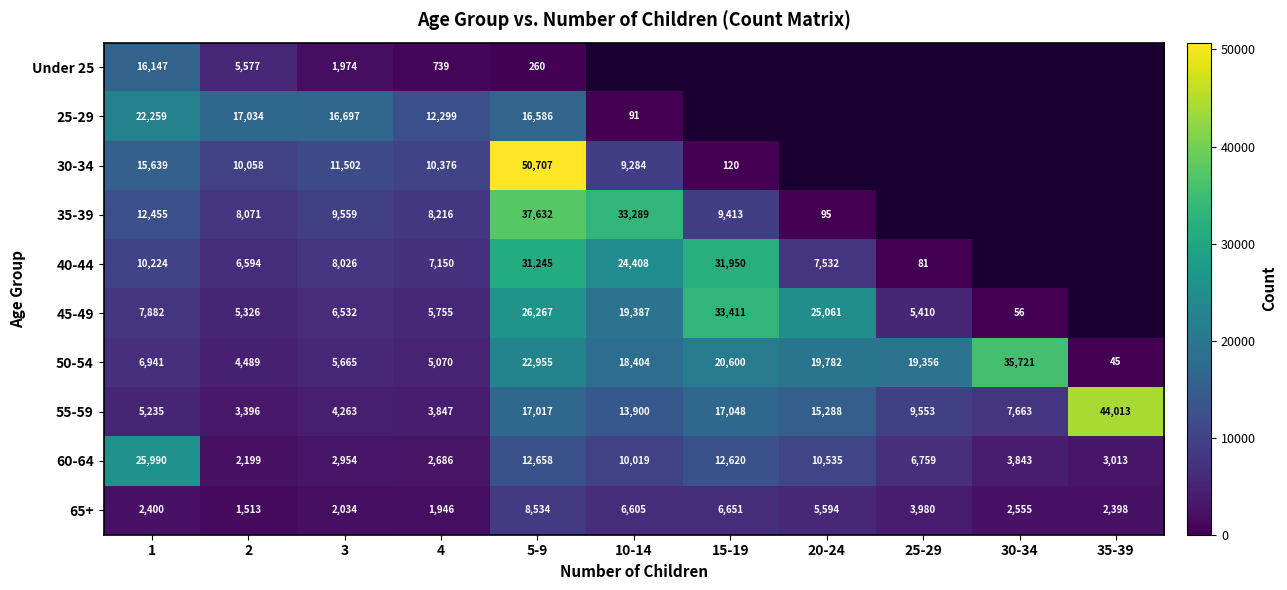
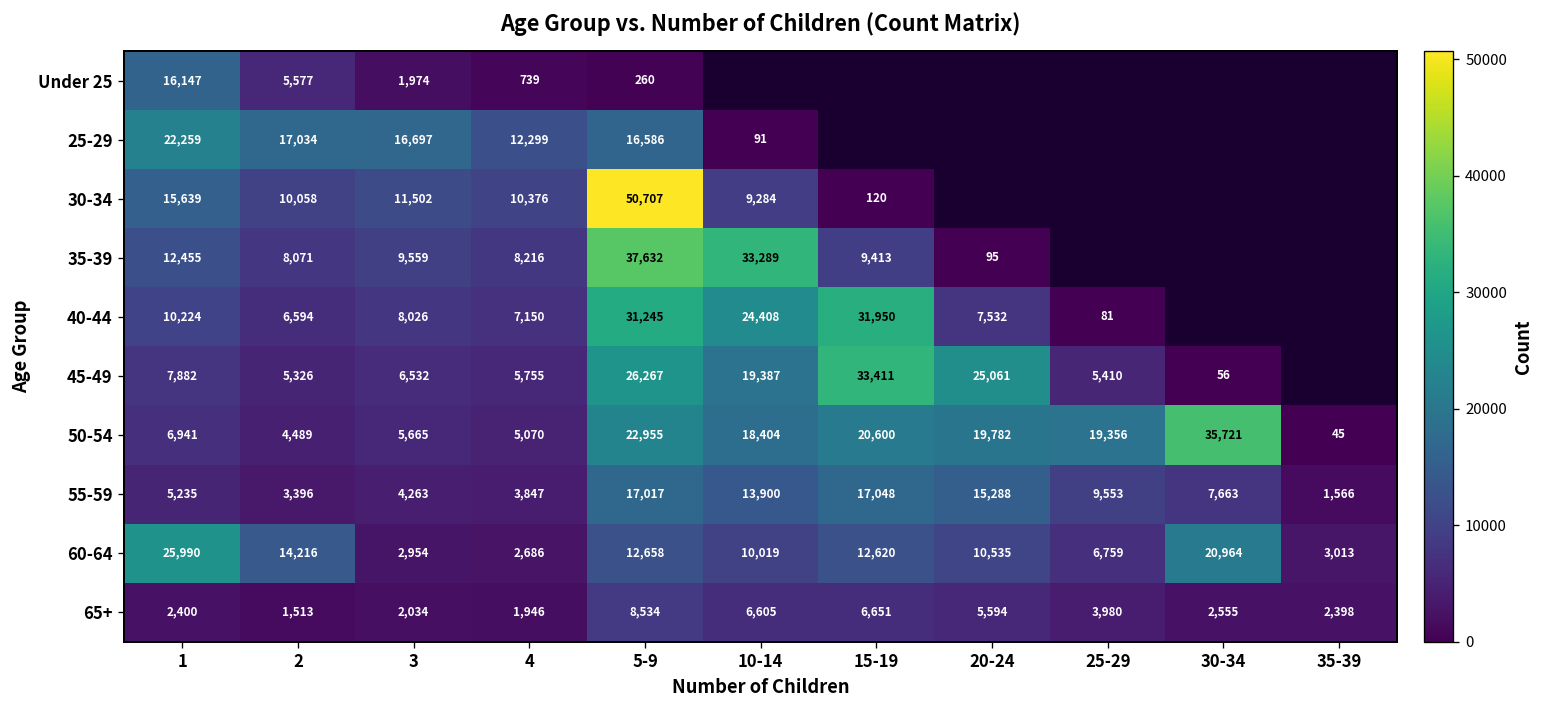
55-59, 35-39: 44,013 -> 1,566
60-64, 2: 2,199 -> 14,216
60-64, 30-34: 3,843 -> 20,964
